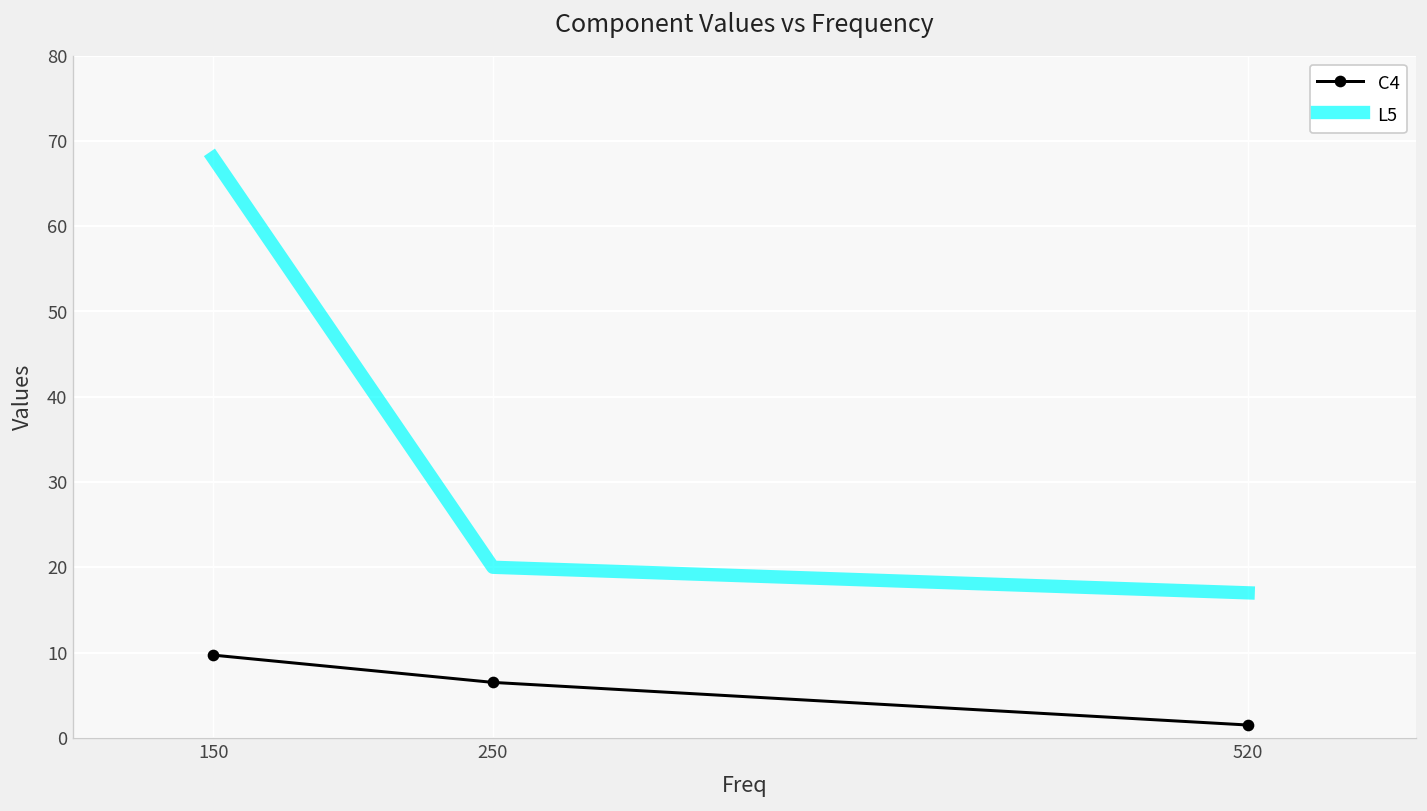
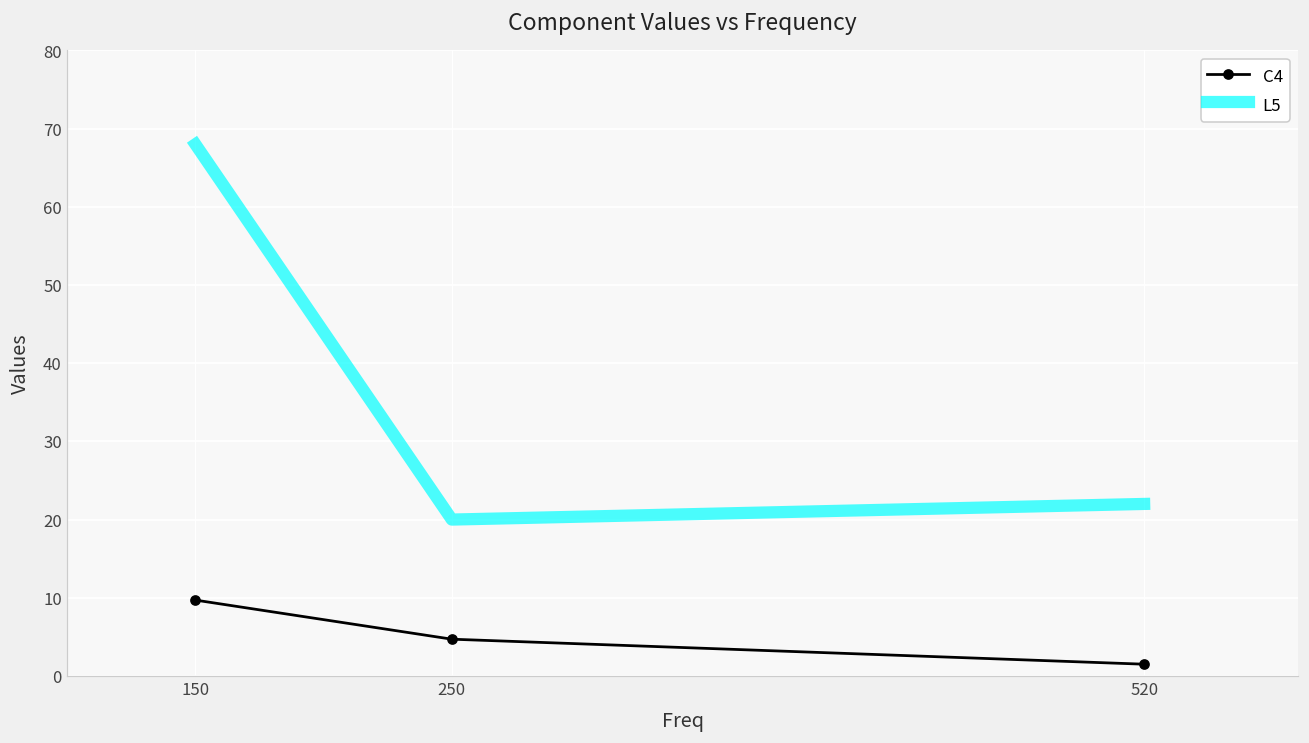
C4, 250: 7 -> 5
L5, 520: 17 -> 22
